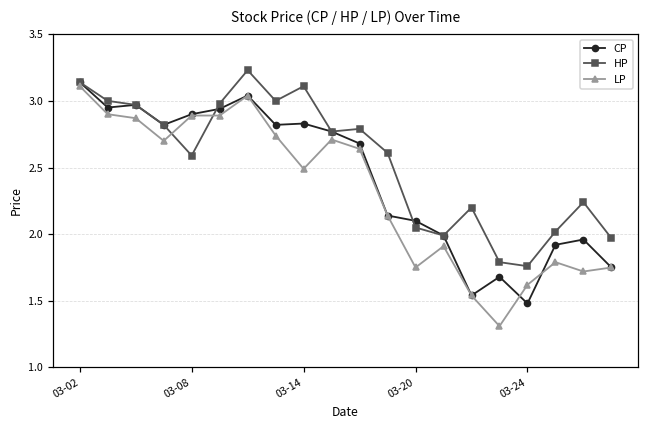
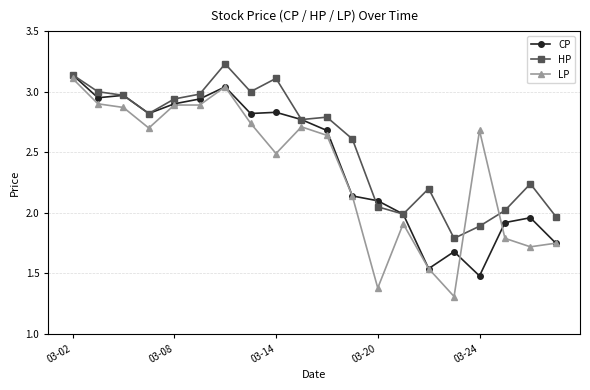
HP, 03-08: 2.59 -> 2.94
LP, 03-20: 1.75 -> 1.38
HP, 03-24: 1.76 -> 1.89
LP, 03-24: 1.62 -> 2.68
